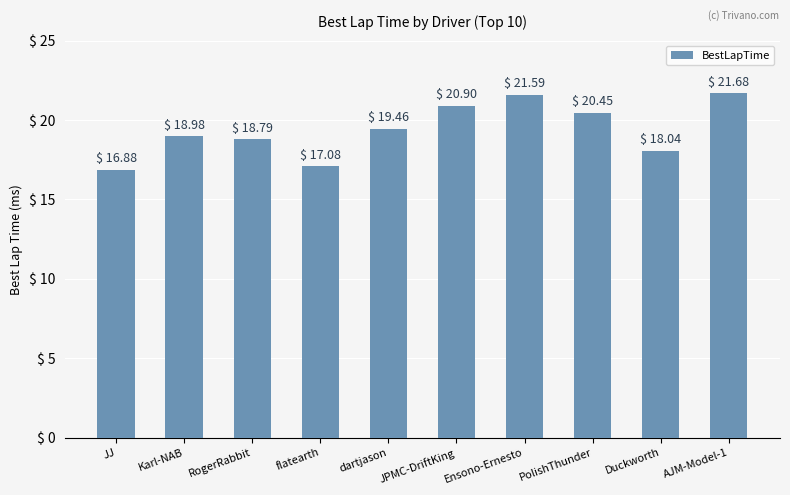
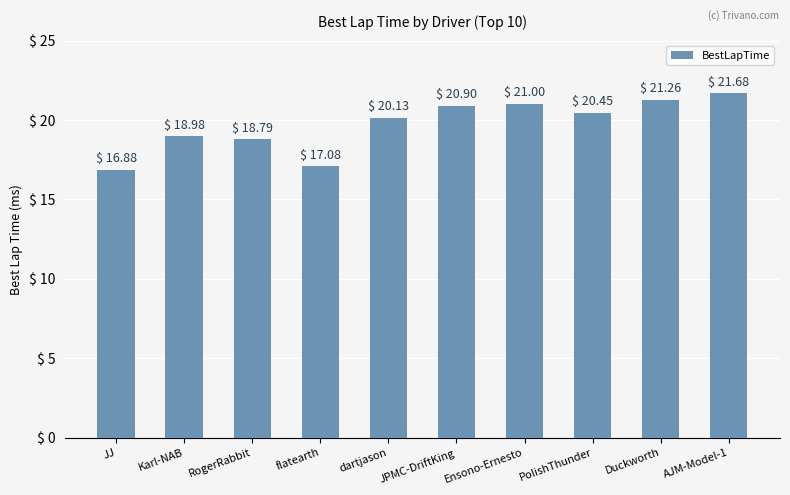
dartjason: 19.46 -> 20.13
Ensono-Ernesto: 21.59 -> 21.00
Duckworth: 18.04 -> 21.26
